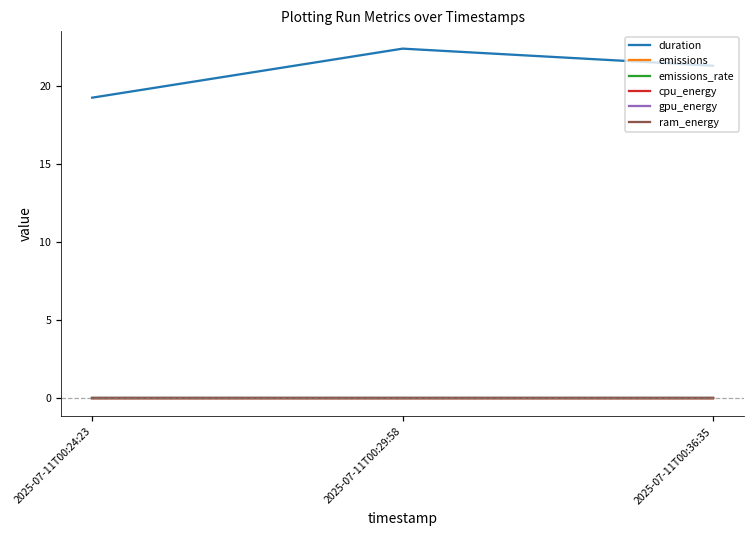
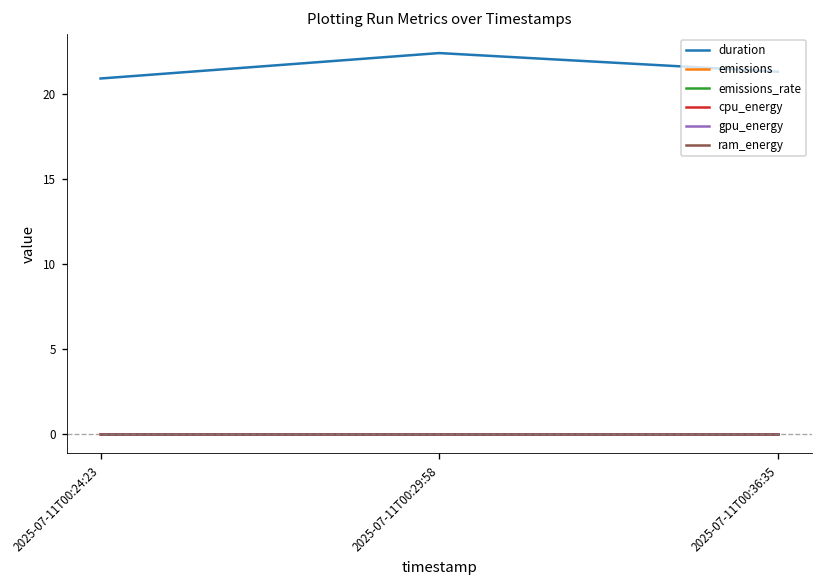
duration, 2025-07-11T00:24:23: 19.2 -> 20.9
